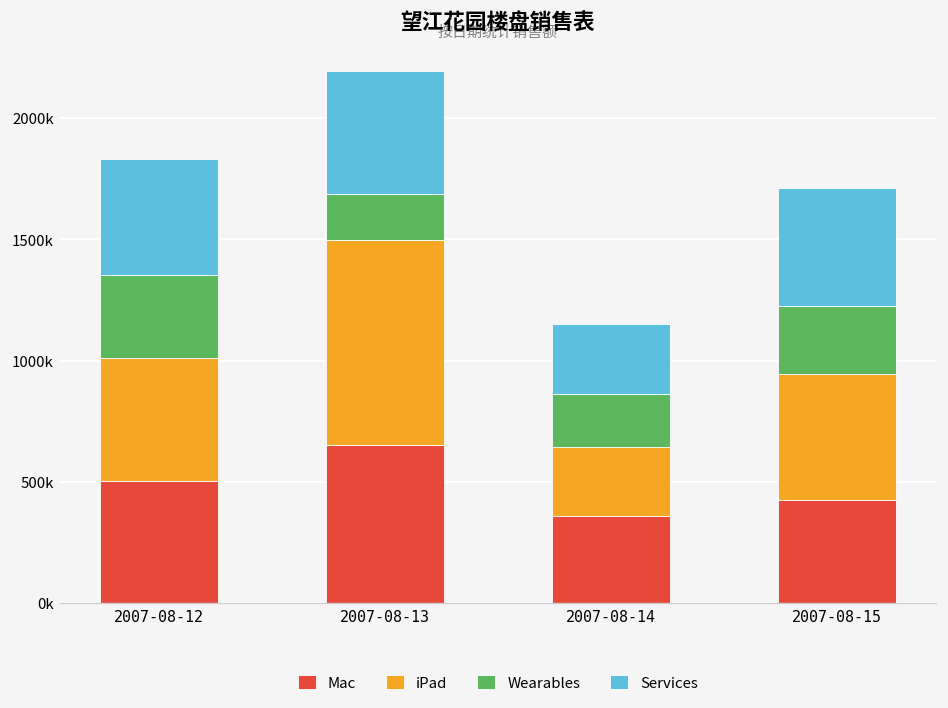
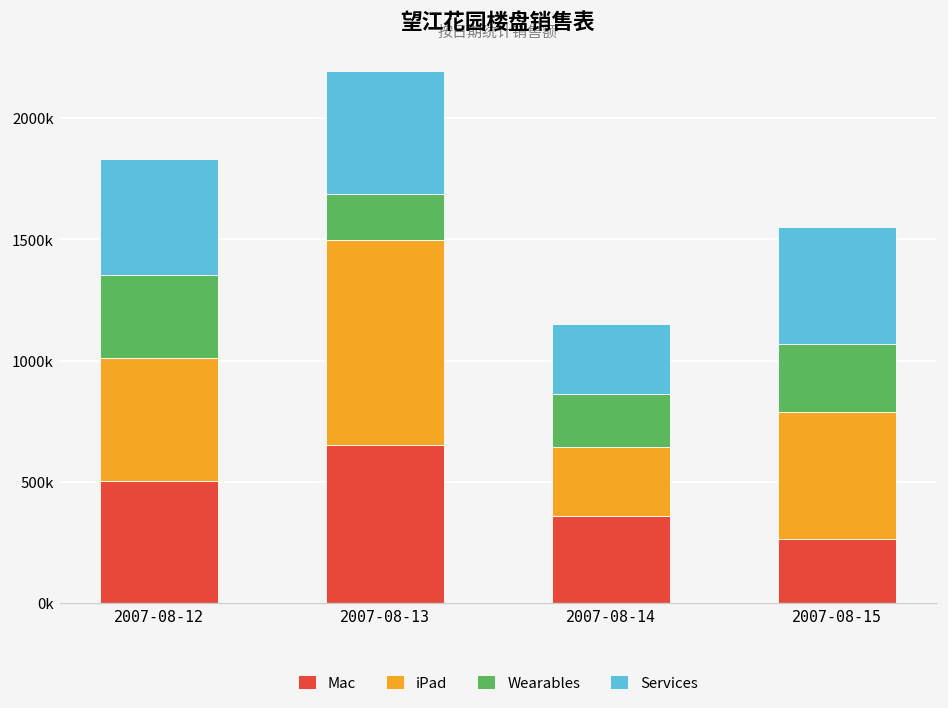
Mac, 2007-08-15: 420000 -> 270000
